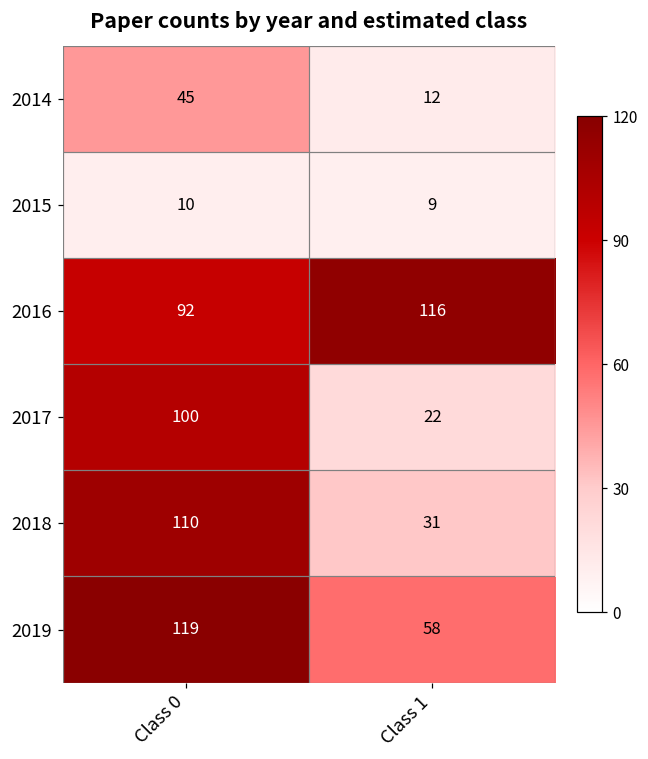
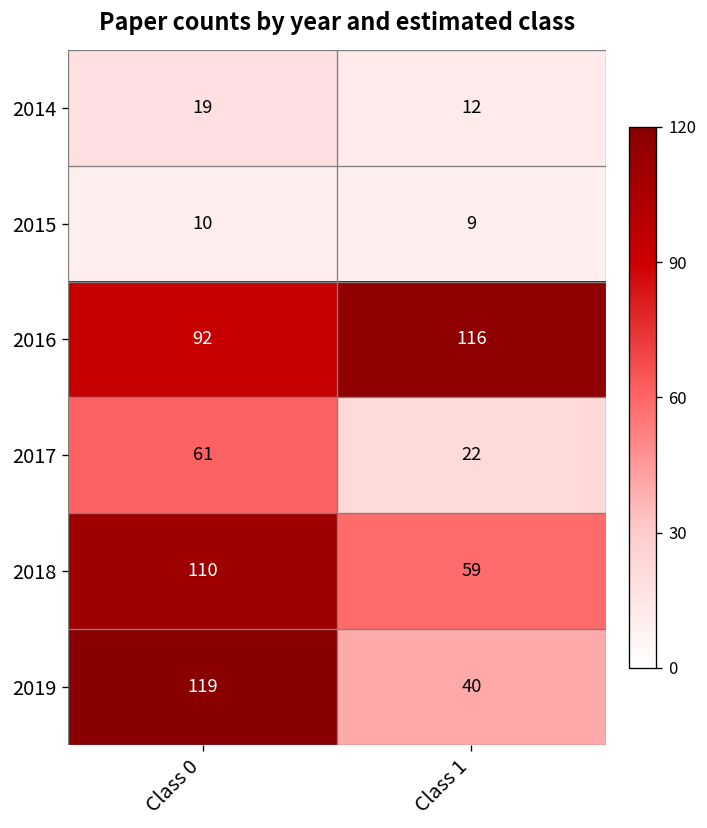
2014, Class 0: 45 -> 19
2017, Class 0: 100 -> 61
2018, Class 1: 31 -> 59
2019, Class 1: 58 -> 40
